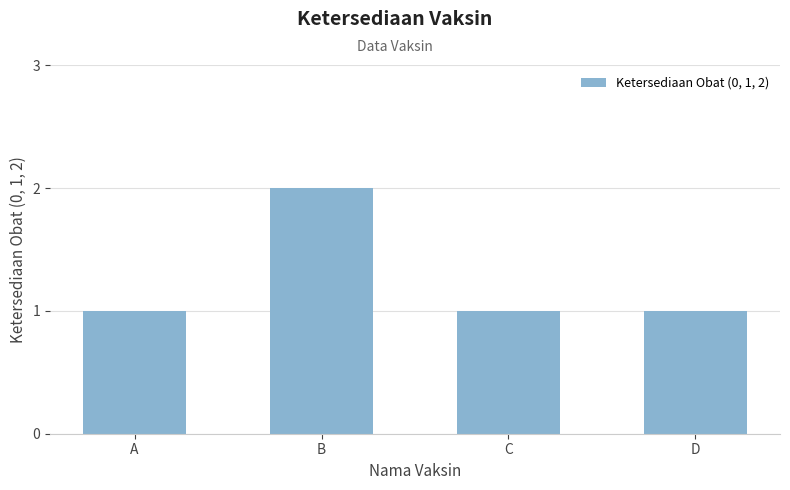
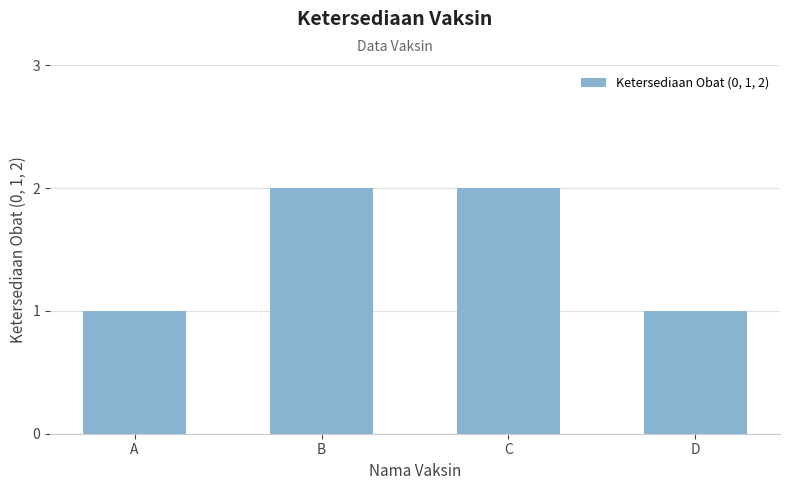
C: 1 -> 2
